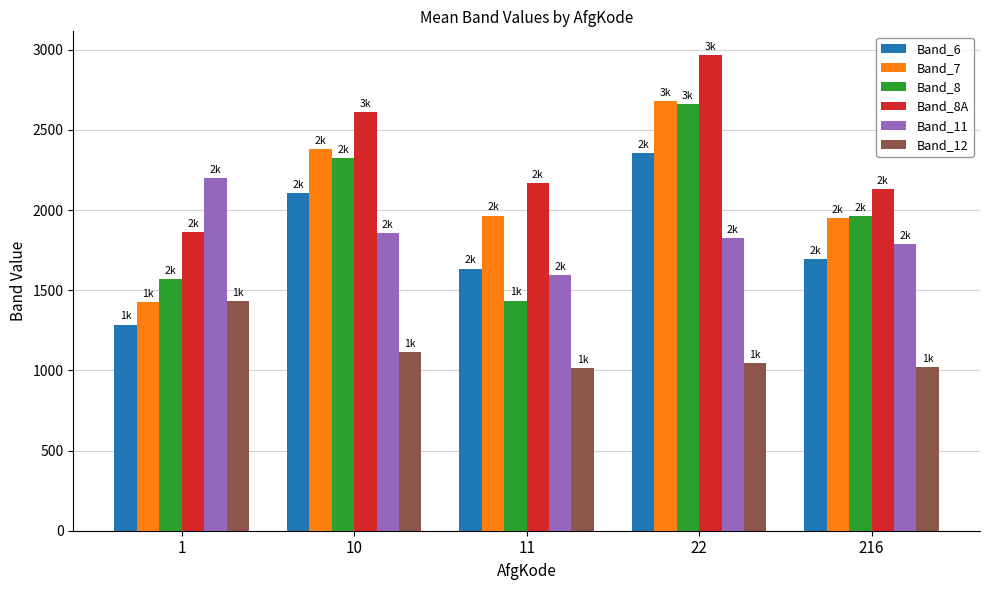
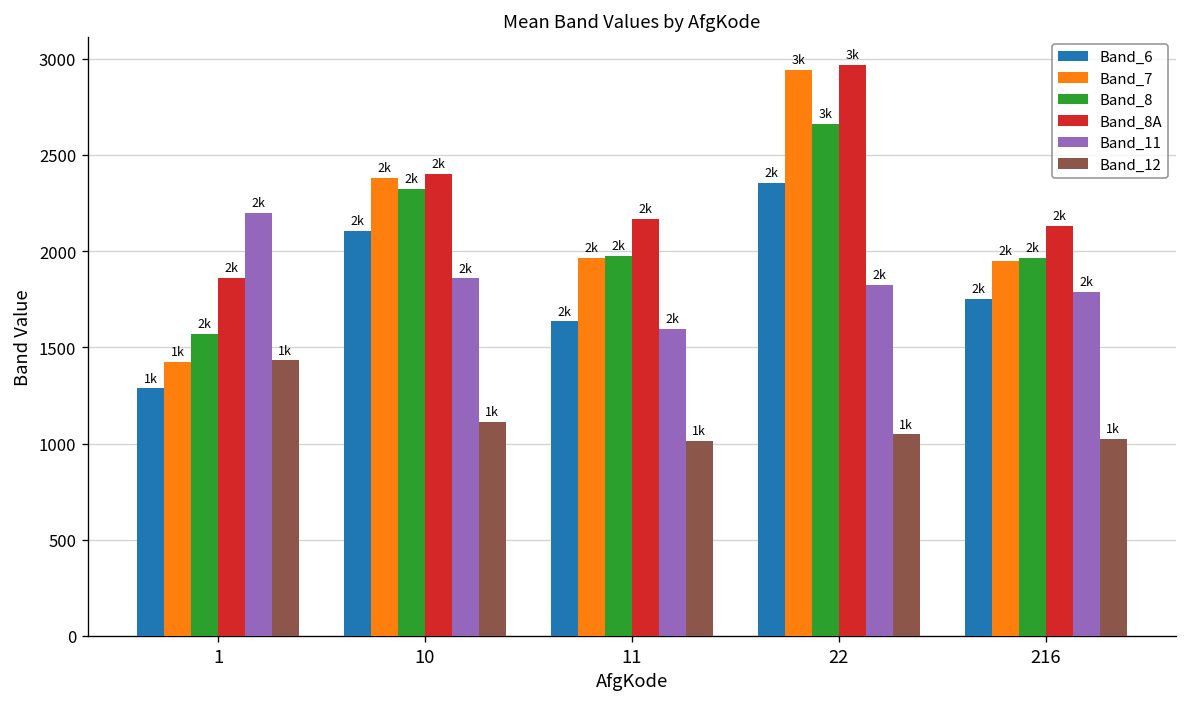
Band_8A, 10: 3k -> 2k
Band_8, 11: 1k -> 2k
Band_7, 22: 2680 -> 2940
Band_6, 216: 1690 -> 1750
